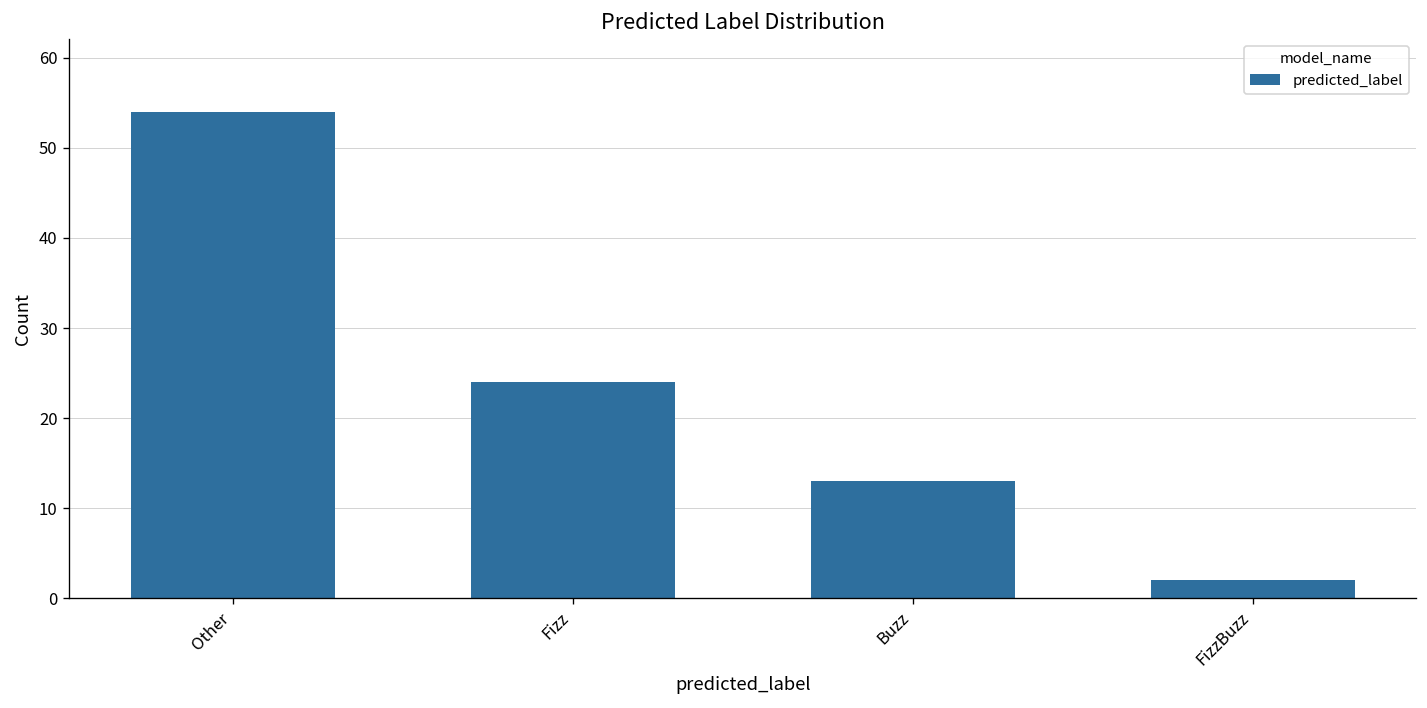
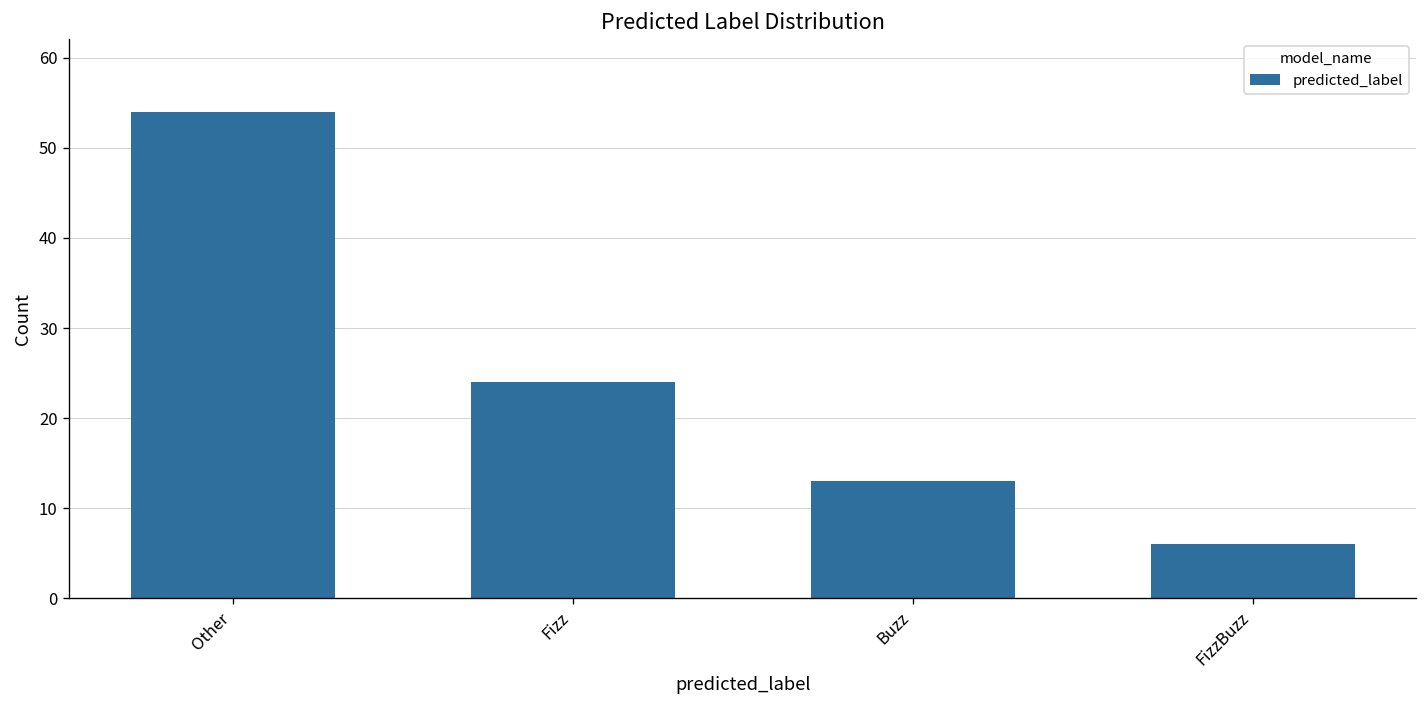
FizzBuzz: 2 -> 6
